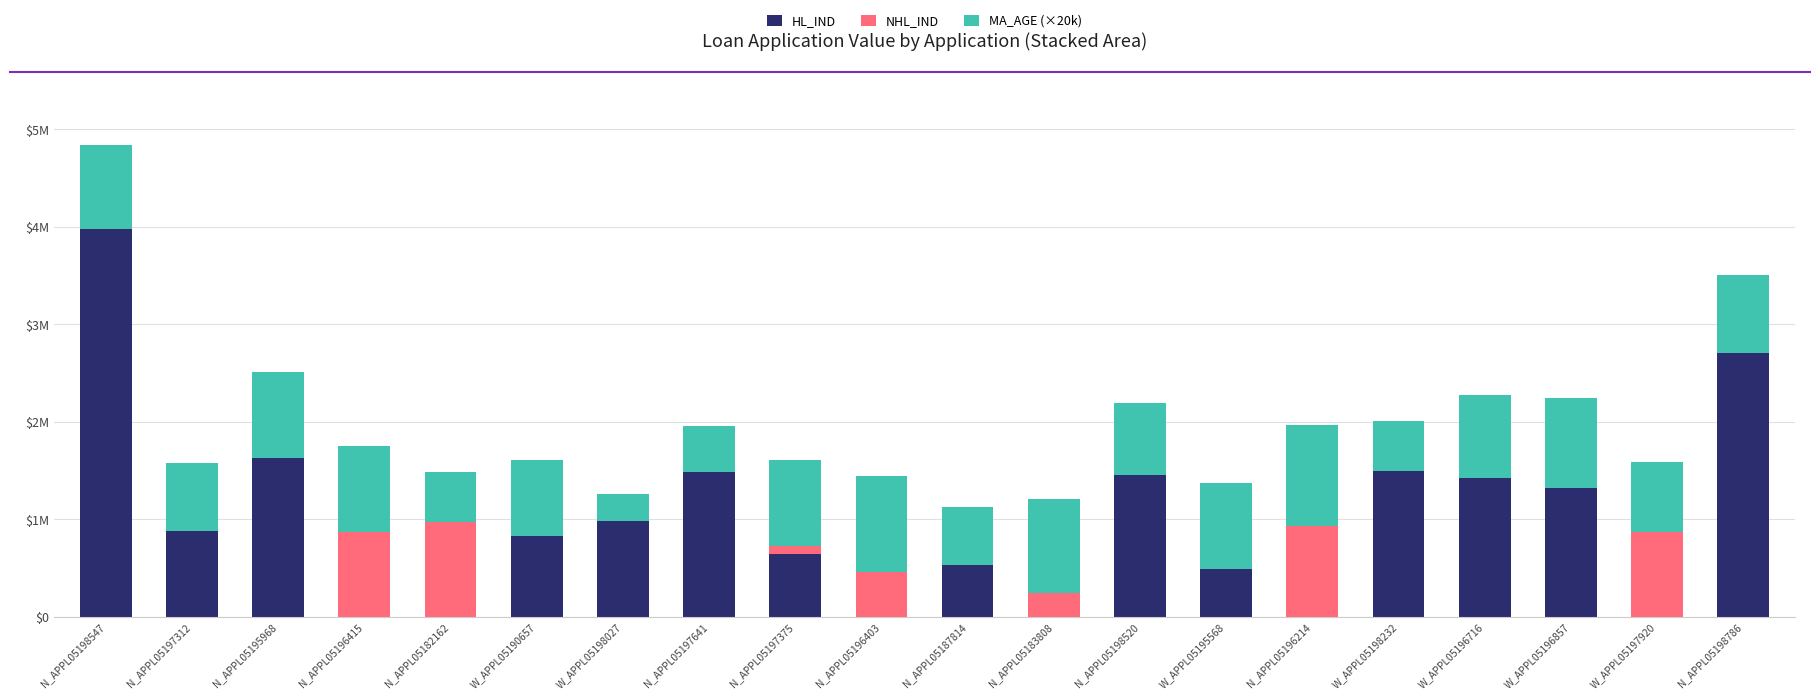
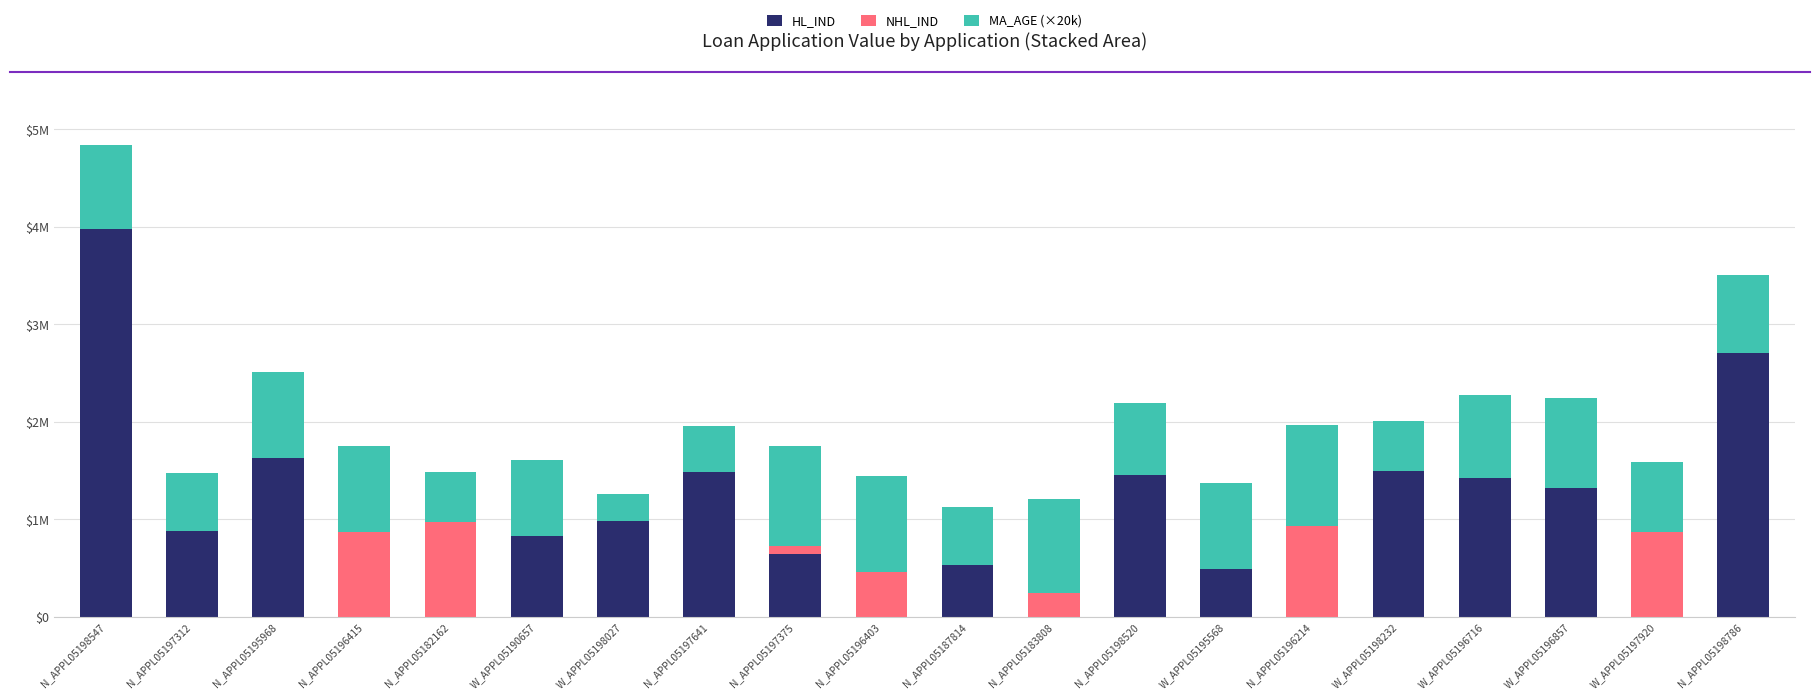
MA_AGE (×20k), N_APPL05197312: $700000 -> $600000
MA_AGE (×20k), N_APPL05197375: $900000 -> $1000000
